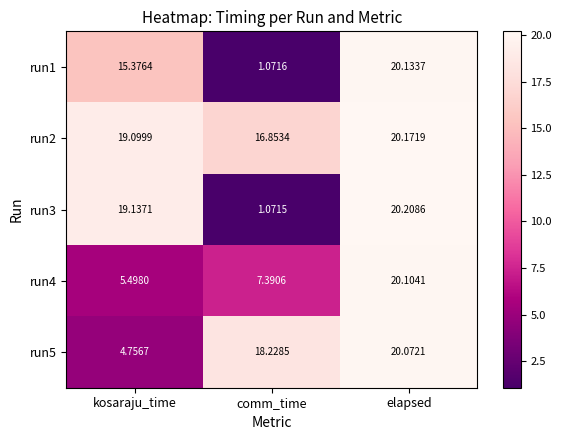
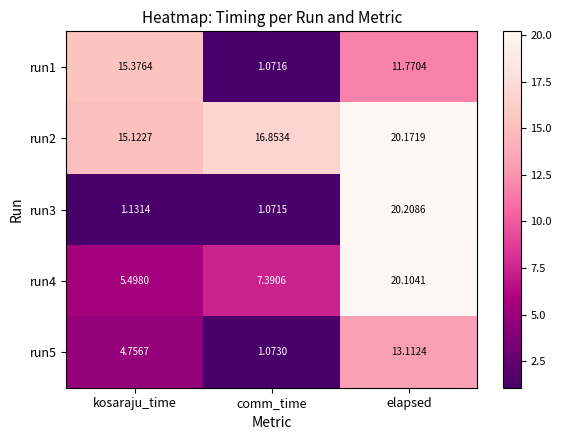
run1, elapsed: 20.1337 -> 11.7704
run2, kosaraju_time: 19.0999 -> 15.1227
run3, kosaraju_time: 19.1371 -> 1.1314
run5, comm_time: 18.2285 -> 1.0730
run5, elapsed: 20.0721 -> 13.1124
